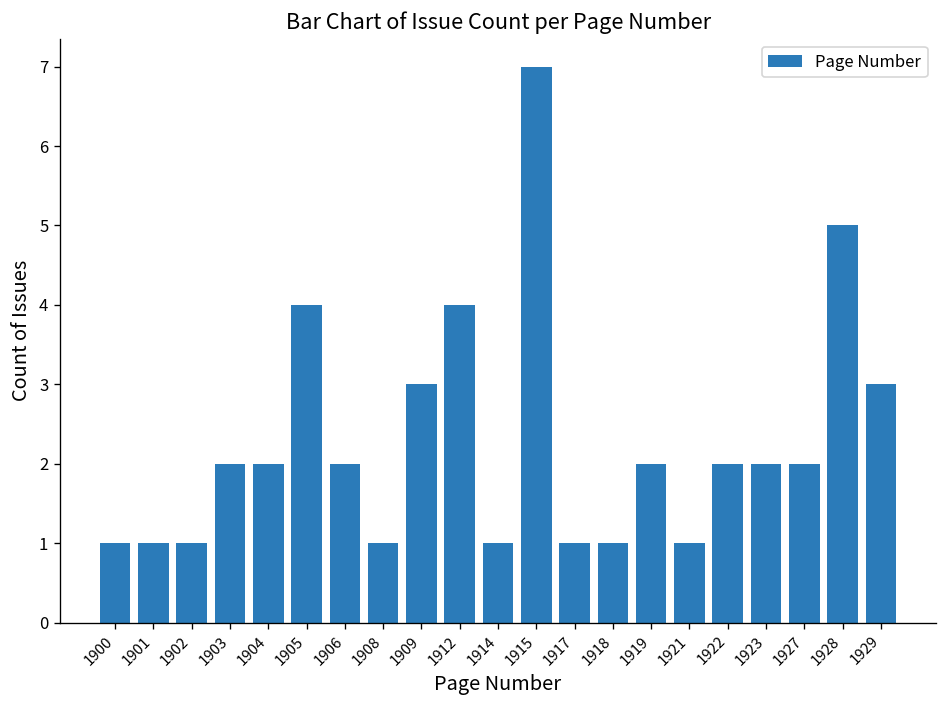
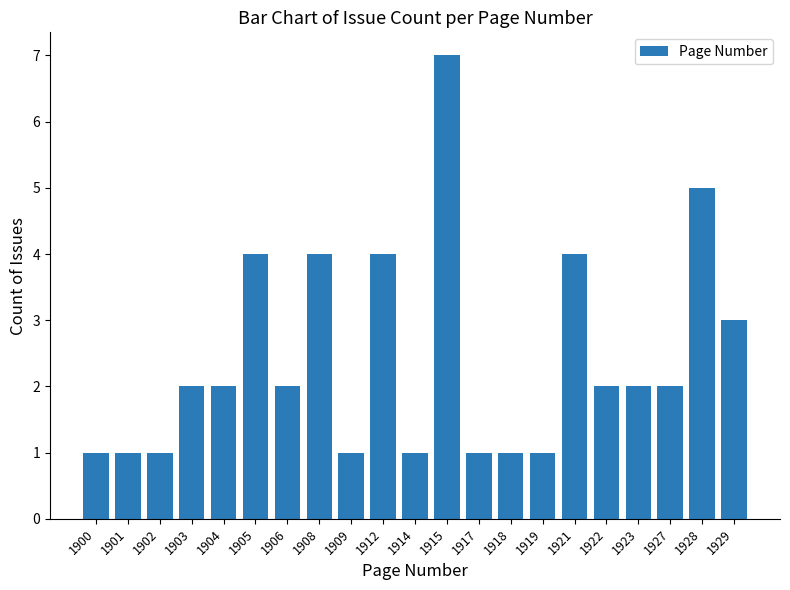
1908: 1 -> 4
1909: 3 -> 1
1919: 2 -> 1
1921: 1 -> 4
